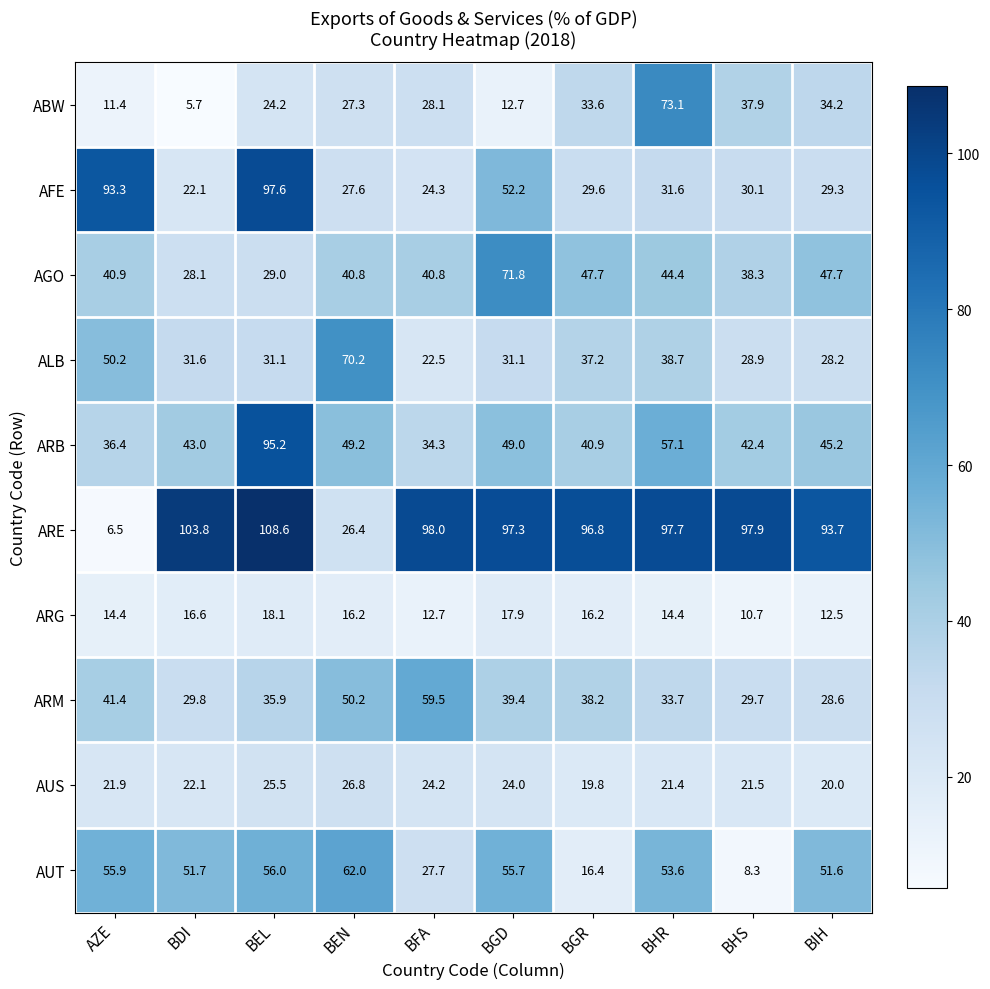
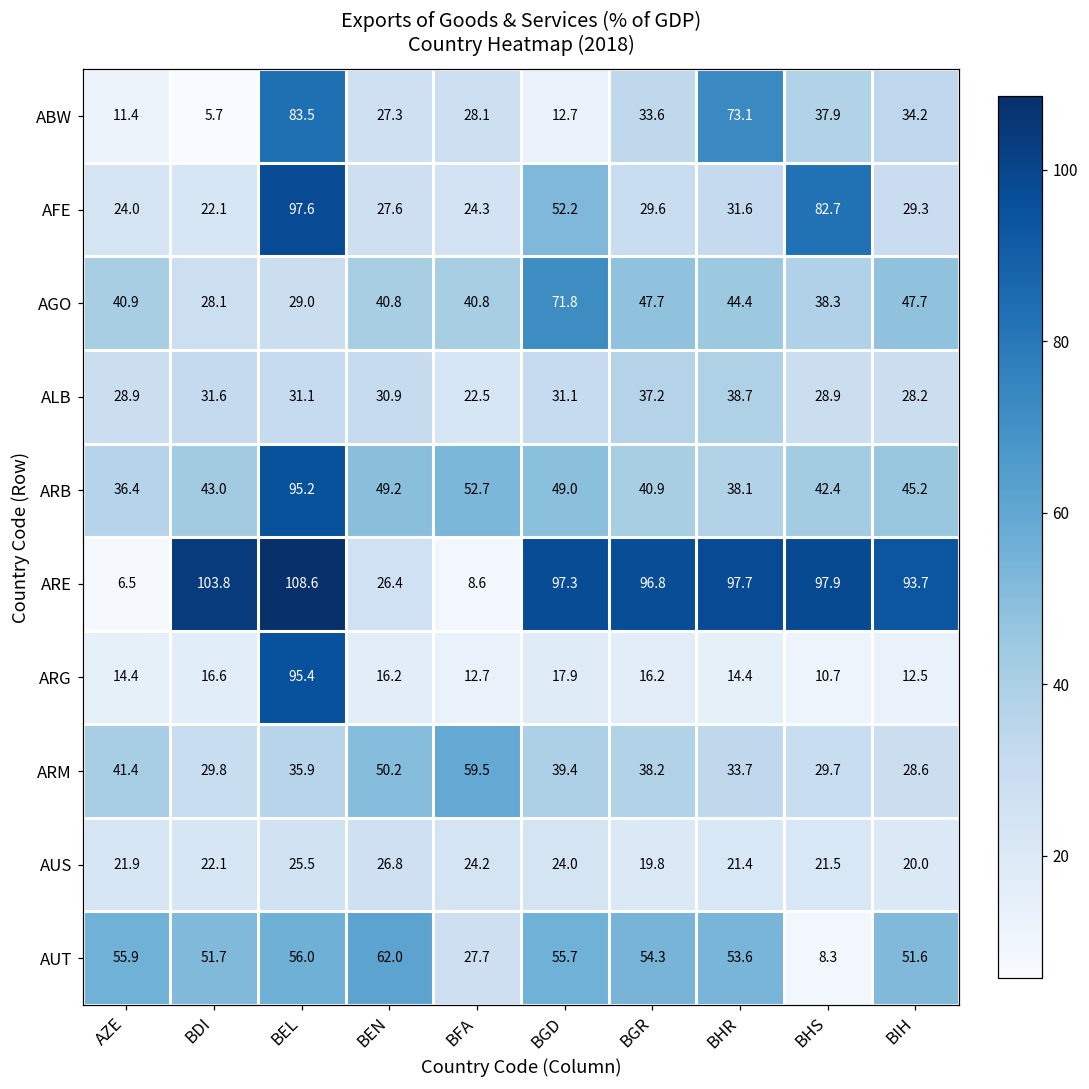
ABW, BEL: 24.2 -> 83.5
AFE, AZE: 93.3 -> 24.0
AFE, BHS: 30.1 -> 82.7
ALB, AZE: 50.2 -> 28.9
ALB, BEN: 70.2 -> 30.9
ARB, BFA: 34.3 -> 52.7
ARB, BHR: 57.1 -> 38.1
ARE, BFA: 98.0 -> 8.6
ARG, BEL: 18.1 -> 95.4
AUT, BGR: 16.4 -> 54.3
